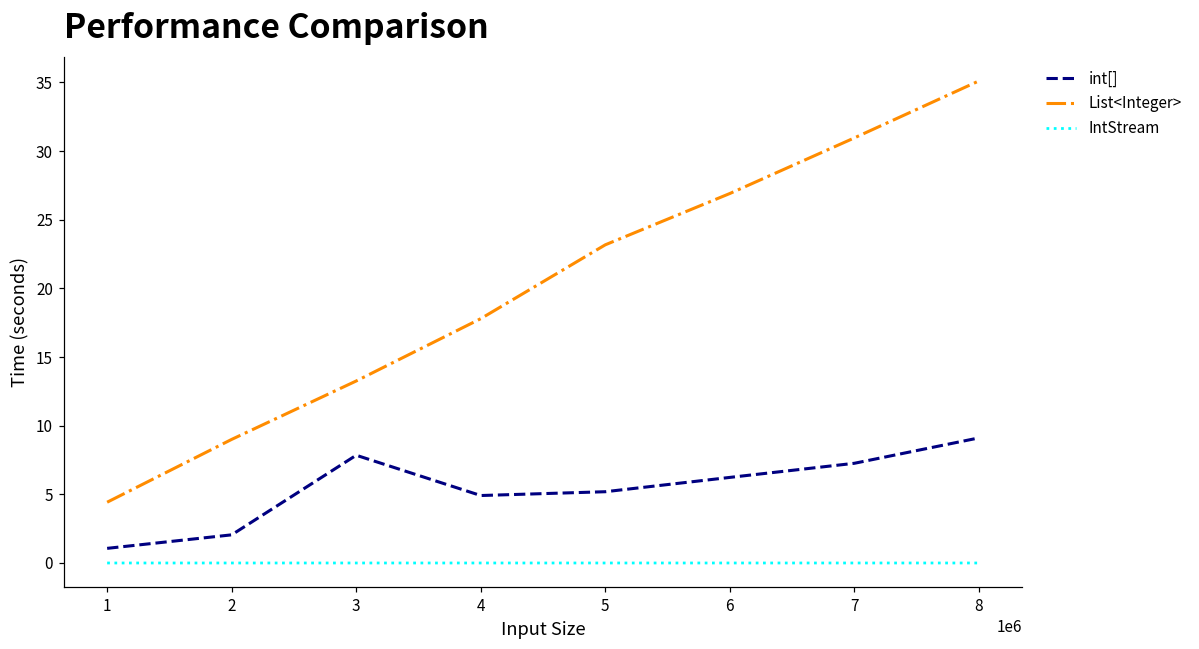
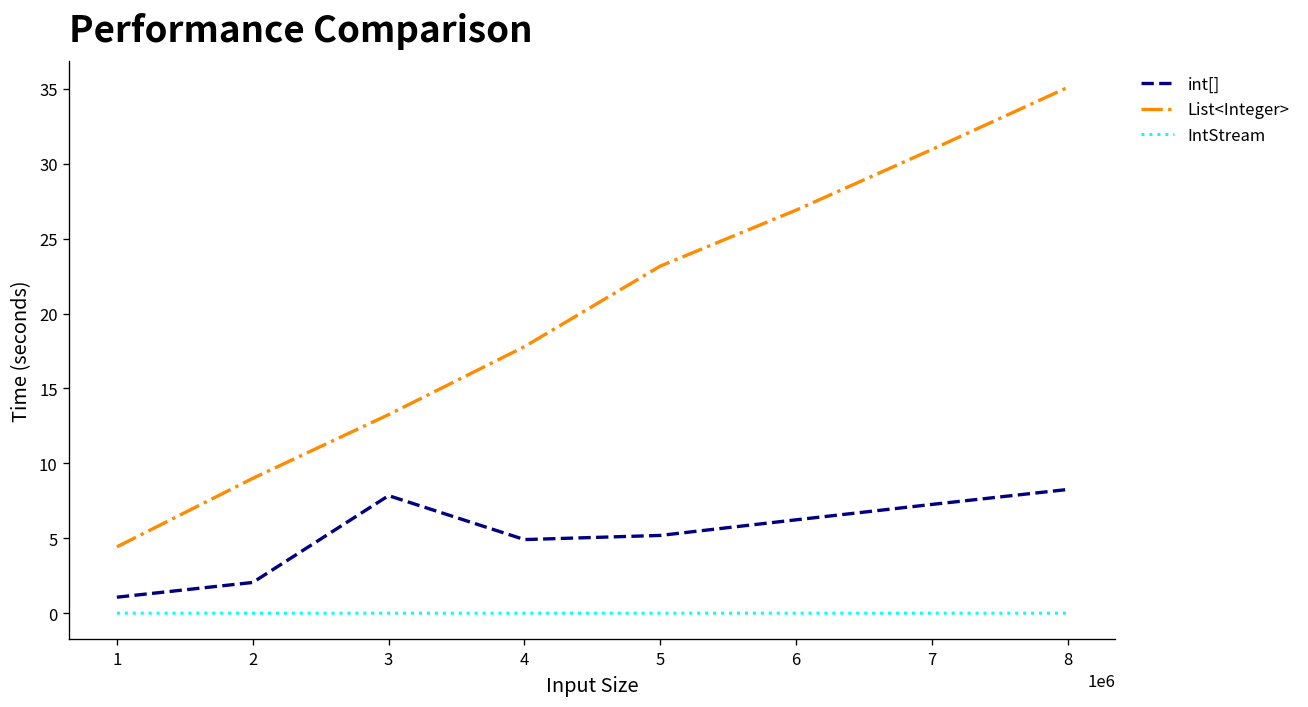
int[], 8: 9.1 -> 8.3
